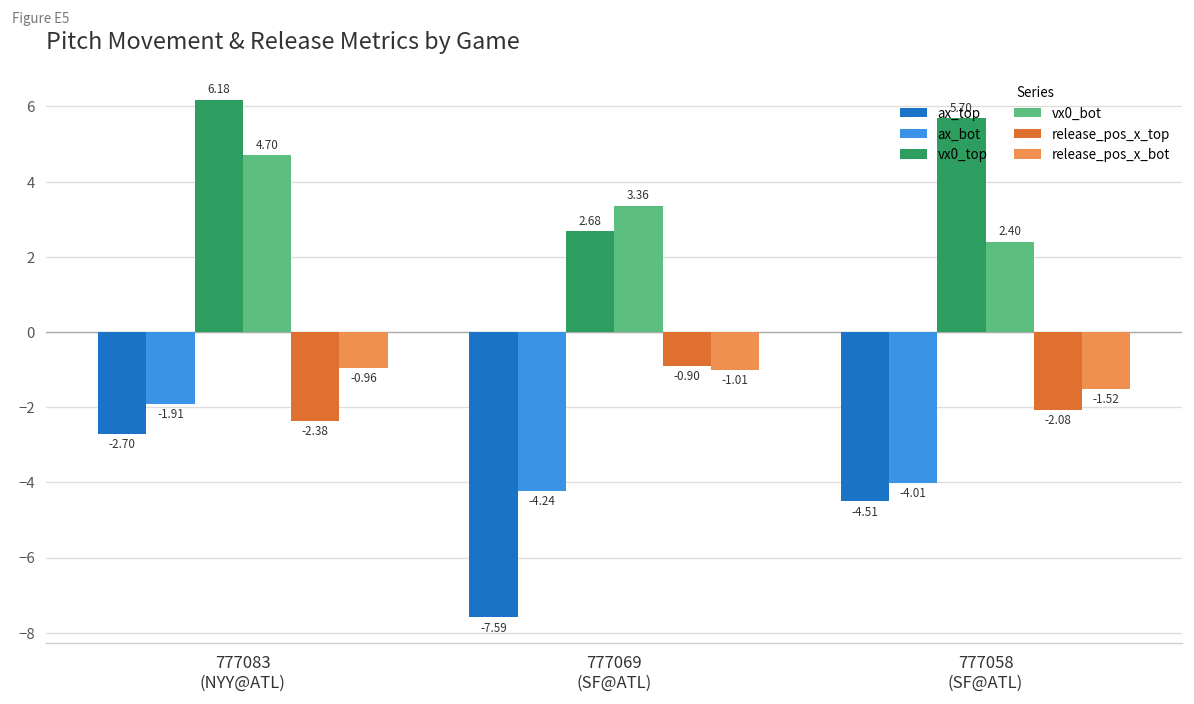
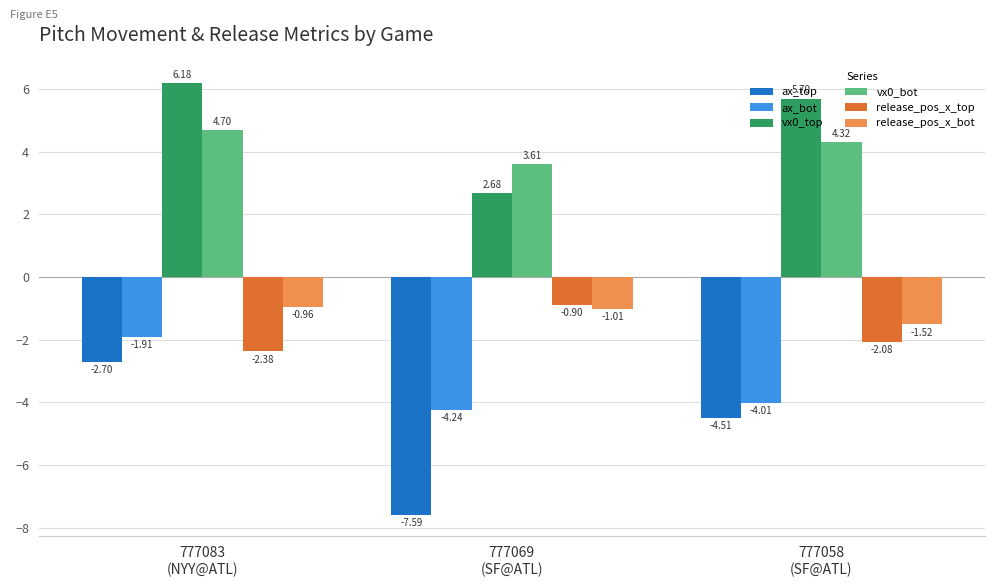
vx0_bot, 777069 (SF@ATL): 3.36 -> 3.61
vx0_bot, 777058 (SF@ATL): 2.40 -> 4.32
